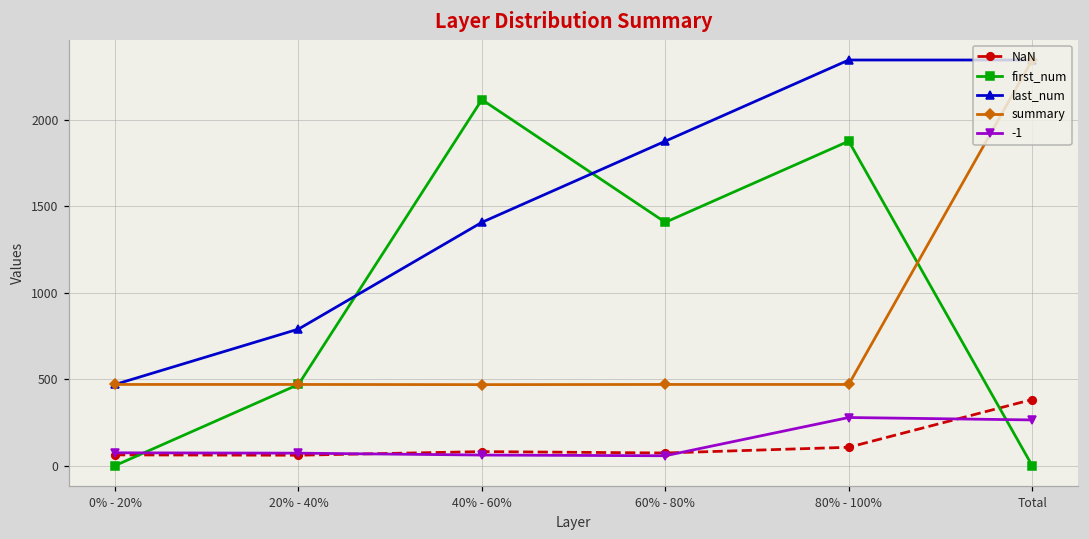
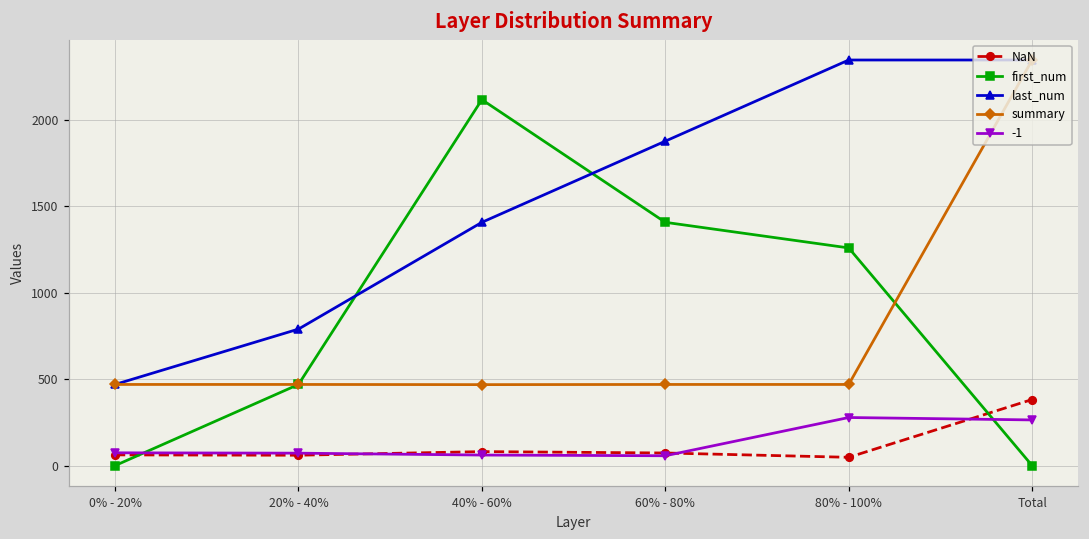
NaN, 80% - 100%: 110 -> 50
first_num, 80% - 100%: 1880 -> 1260
